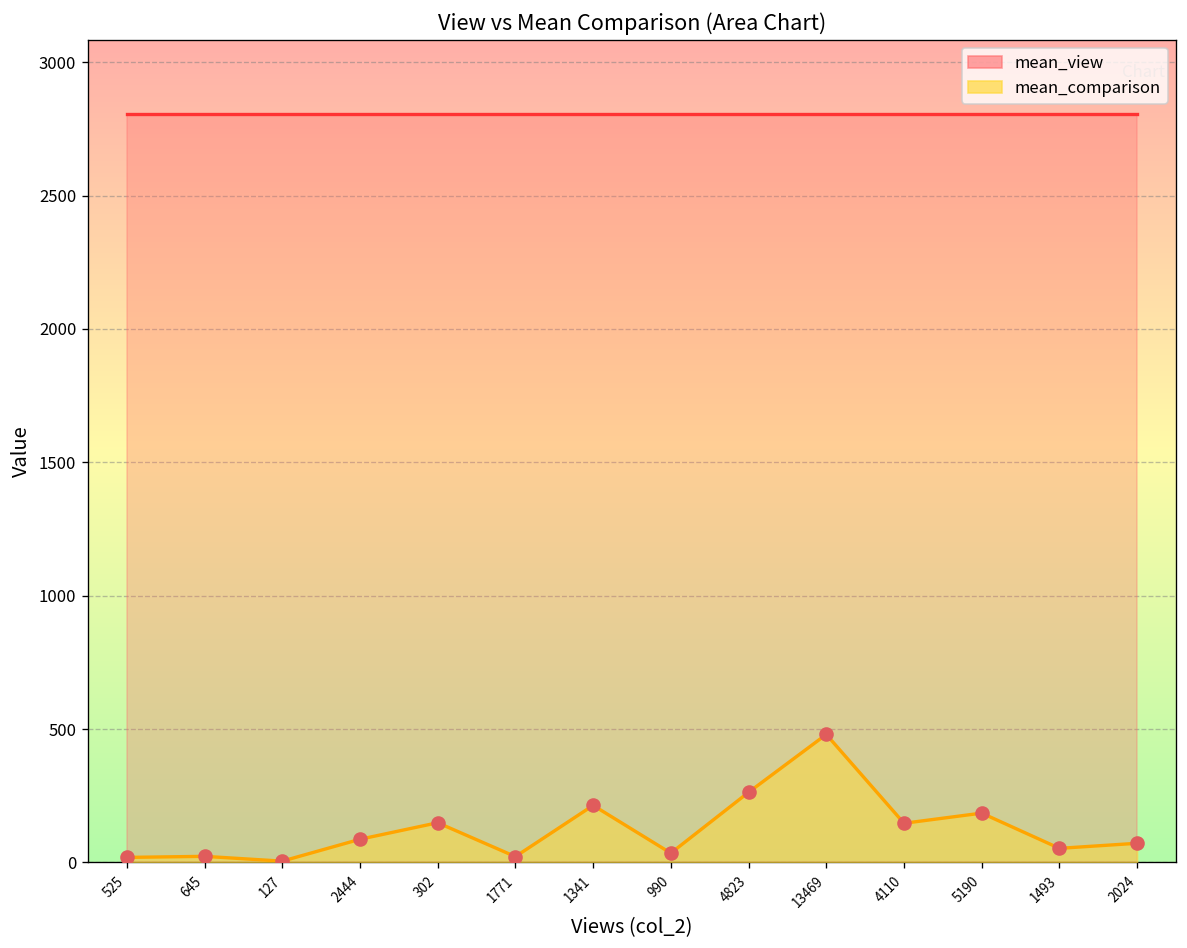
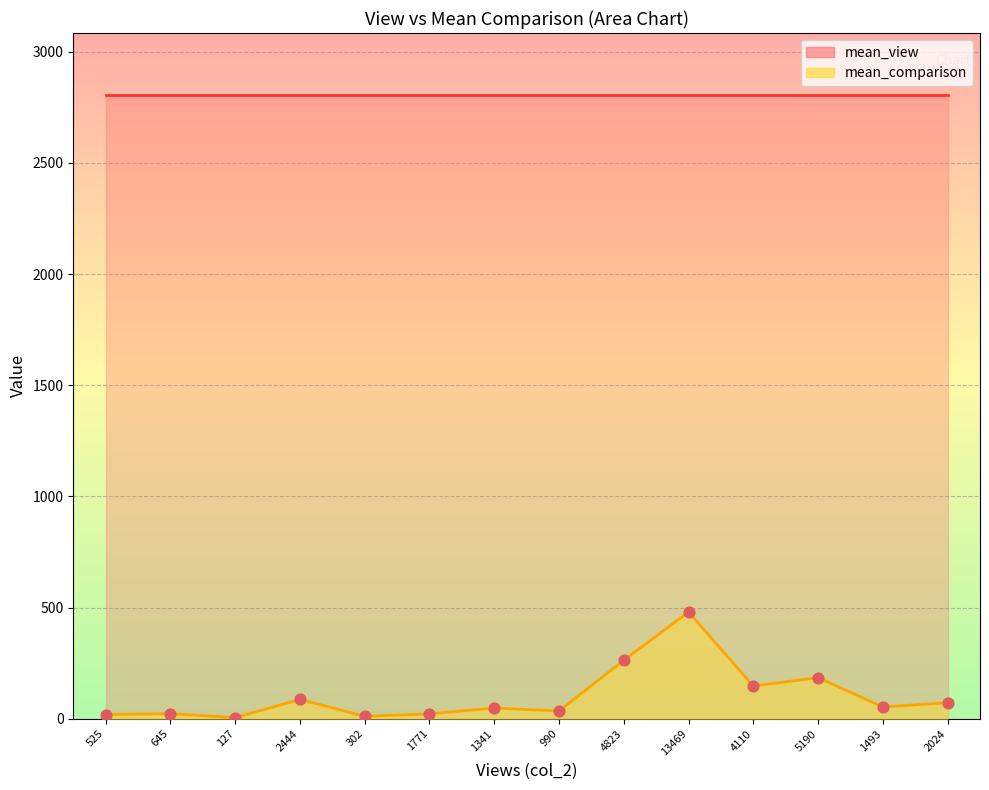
mean_comparison, 302: 150 -> 10
mean_comparison, 1341: 210 -> 50
